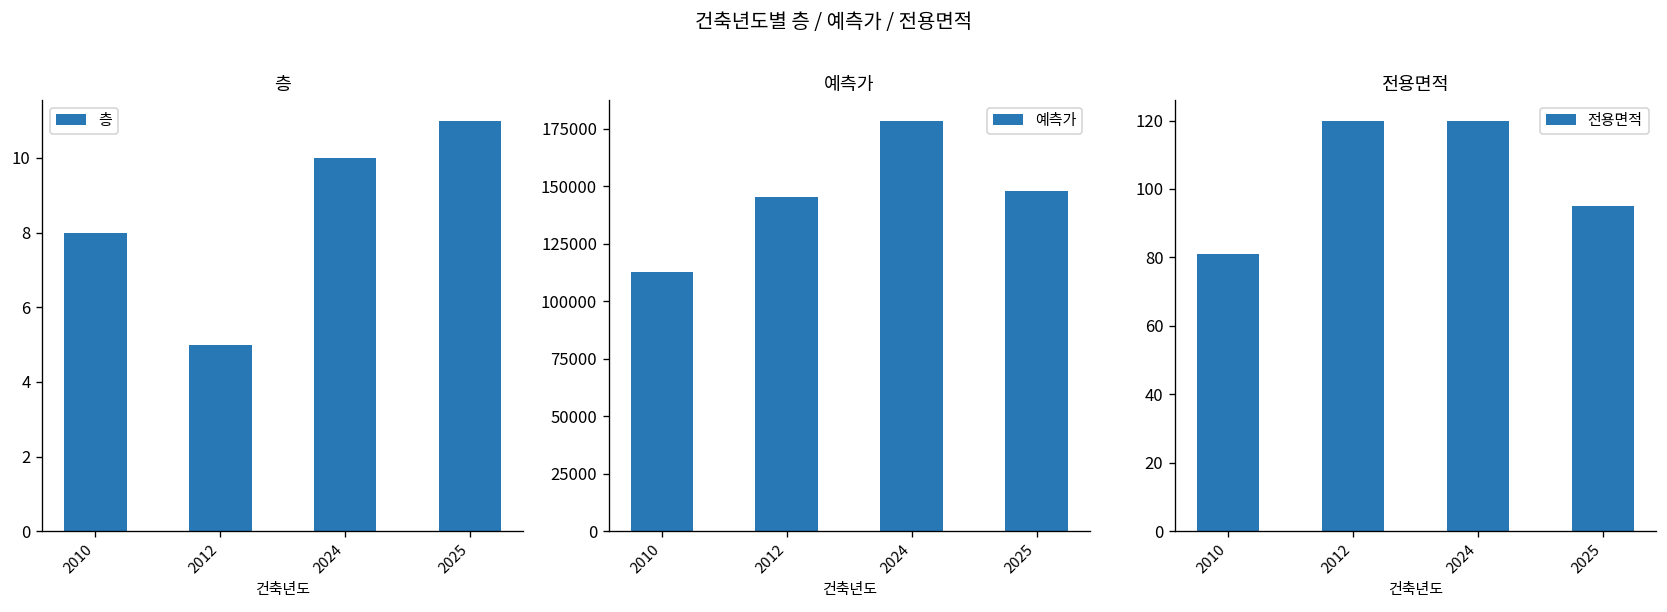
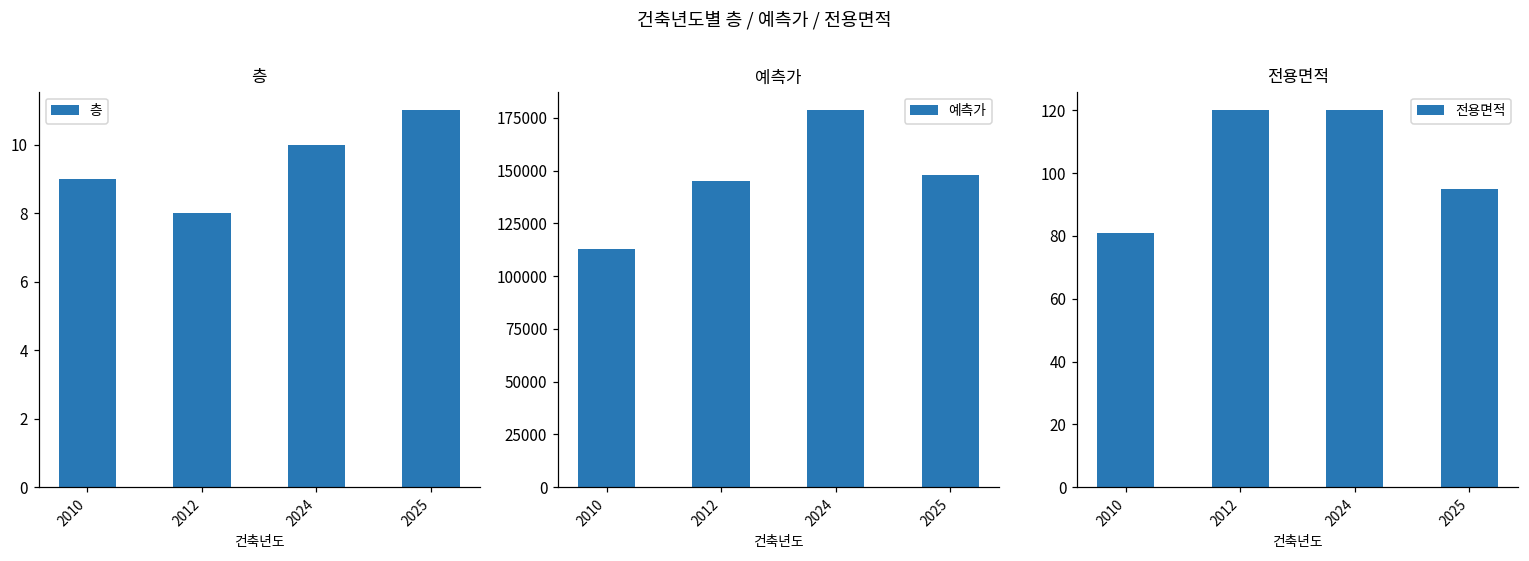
층, 2010: 8 -> 9
층, 2012: 5 -> 8
